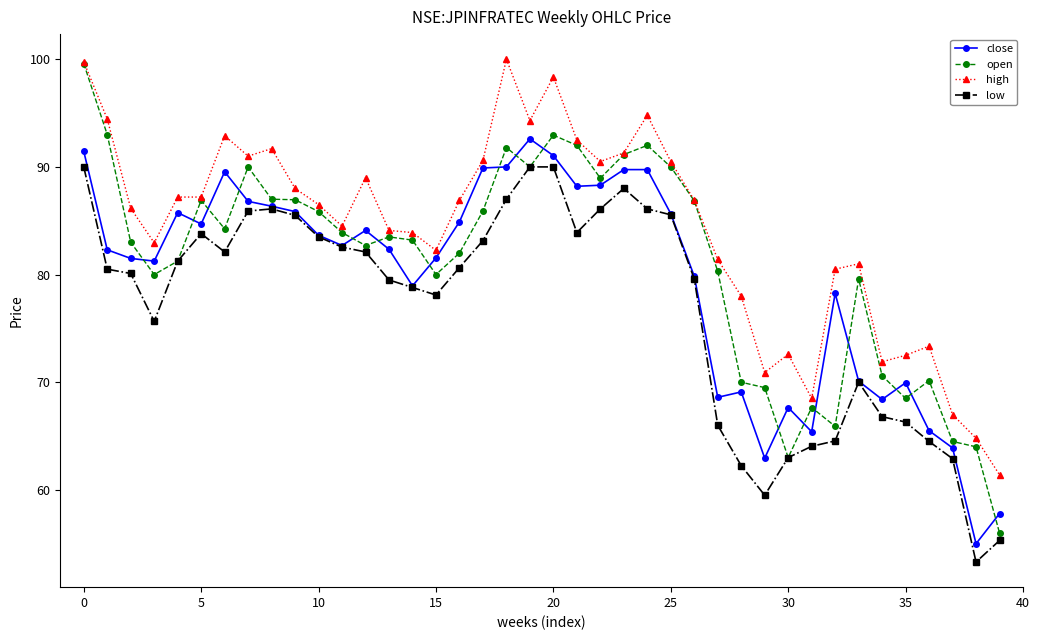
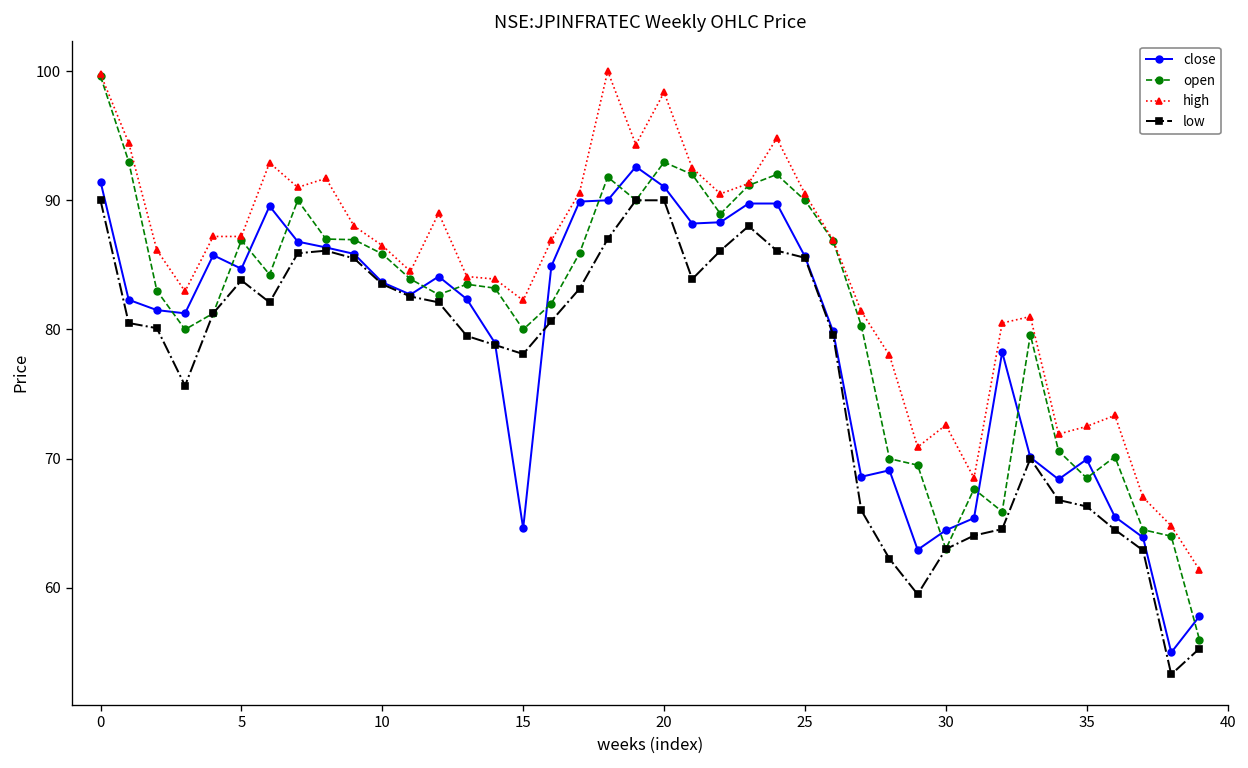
close, 15: 81.6 -> 64.6
close, 30: 67.7 -> 64.5
